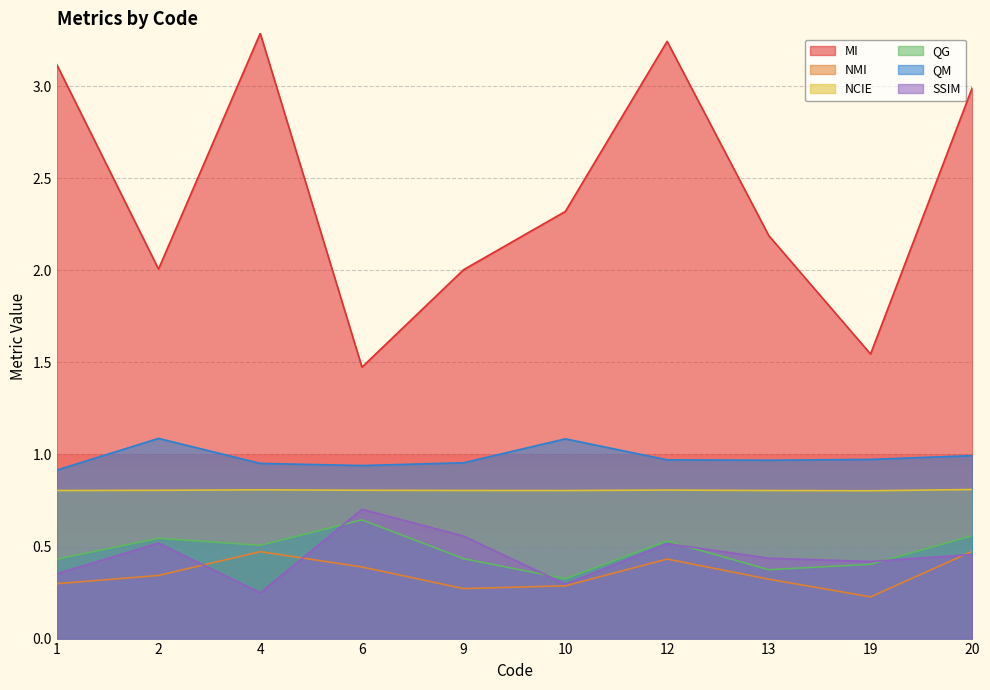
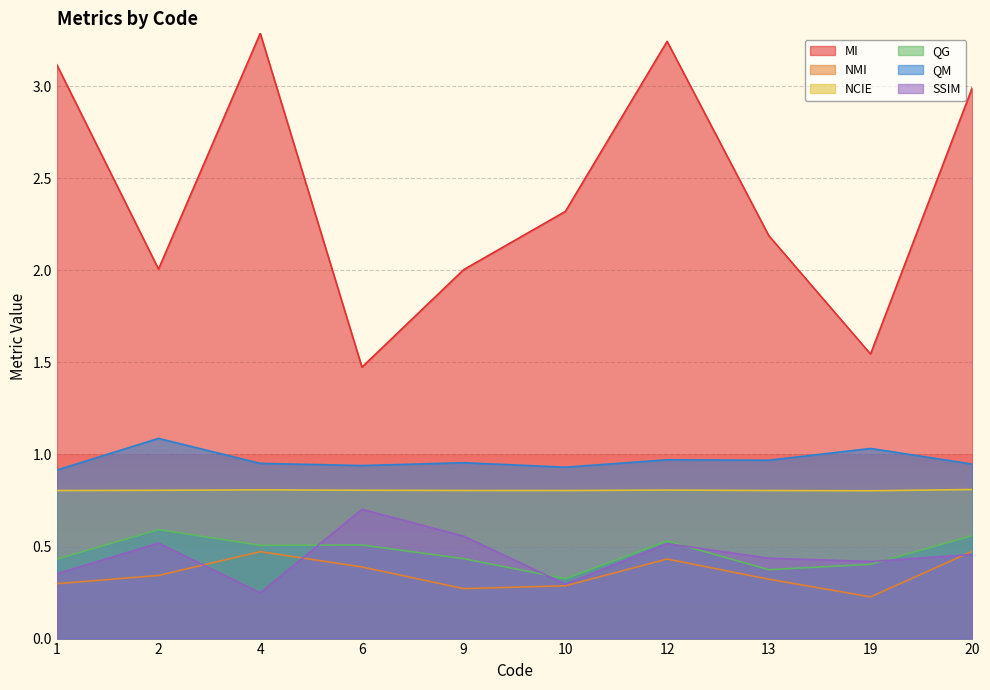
QG, 2: 0.55 -> 0.59
QG, 6: 0.64 -> 0.51
QM, 10: 1.09 -> 0.93
QM, 19: 0.97 -> 1.03
QM, 20: 0.99 -> 0.95
